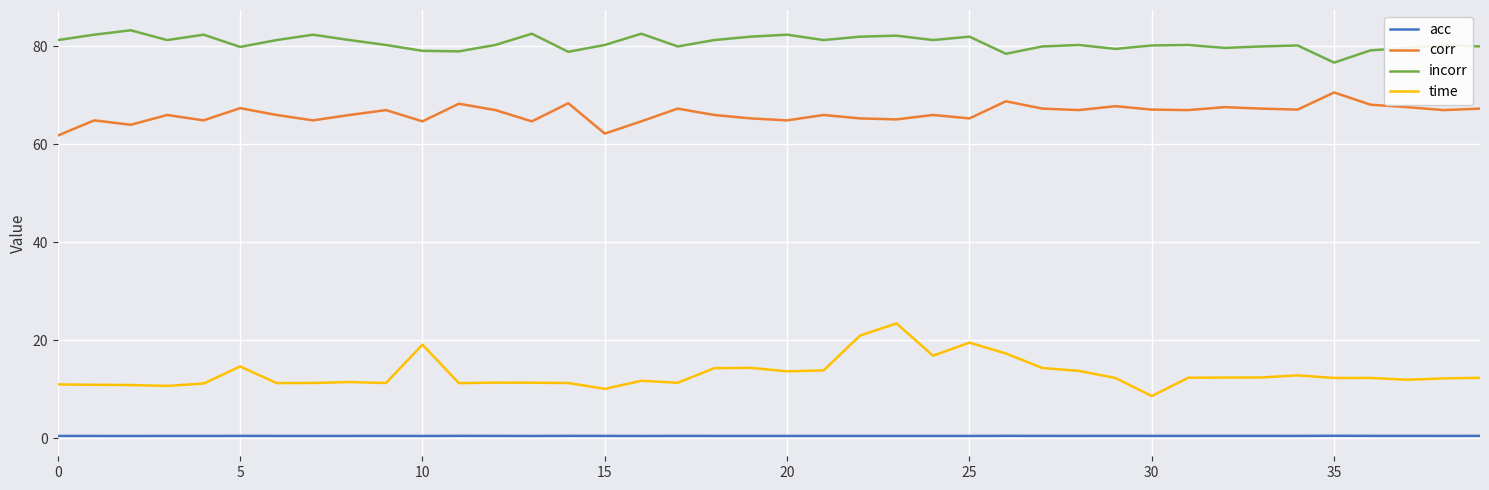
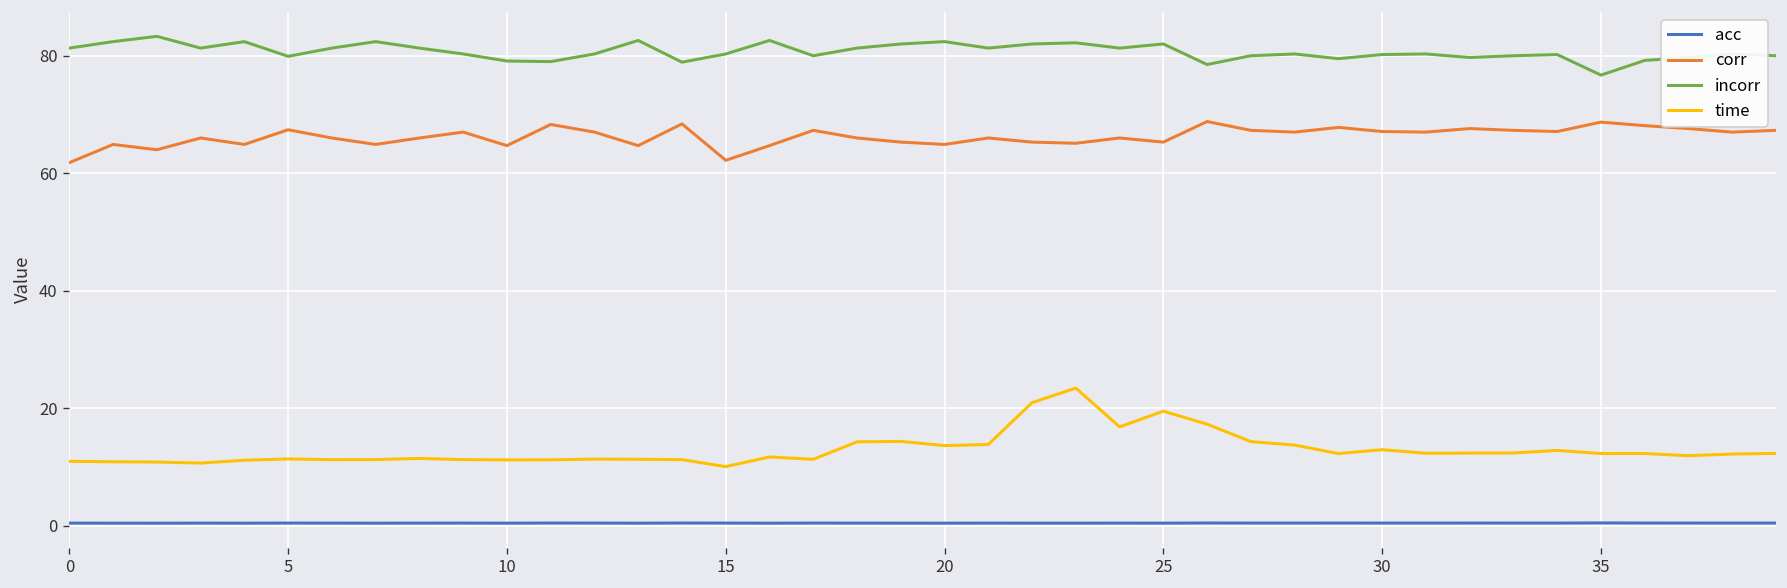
time, 5: 15 -> 11
time, 10: 19 -> 11
time, 30: 9 -> 13
corr, 35: 71 -> 69
